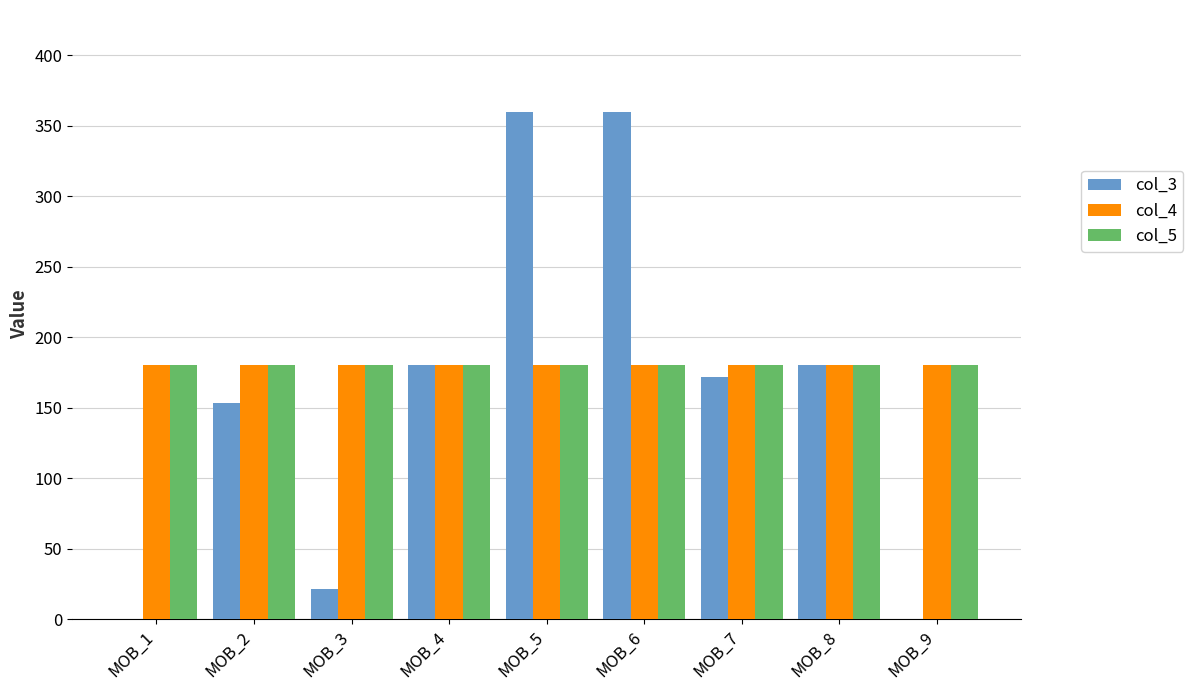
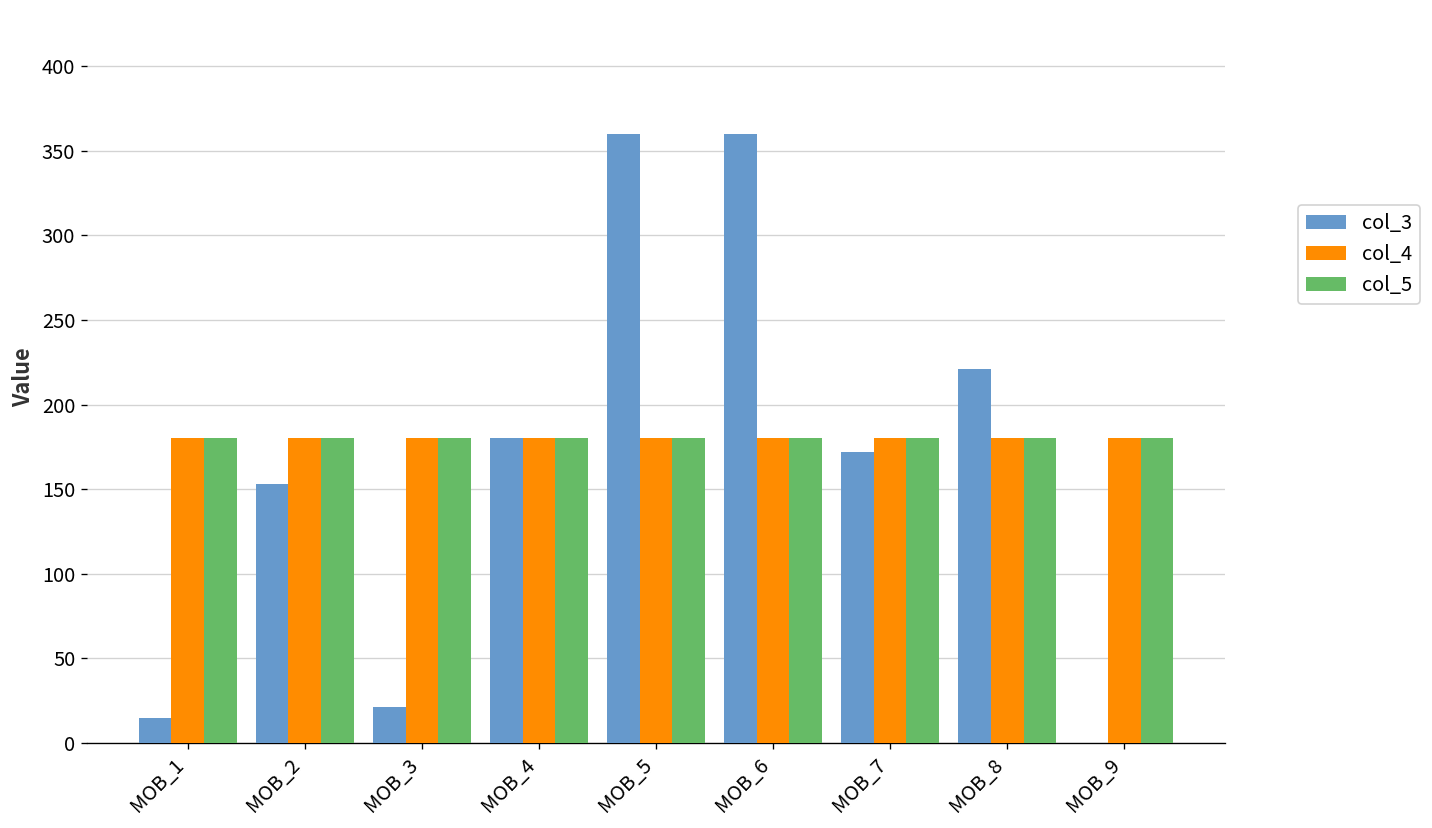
col_3, MOB_1: 0 -> 15
col_3, MOB_8: 180 -> 221
